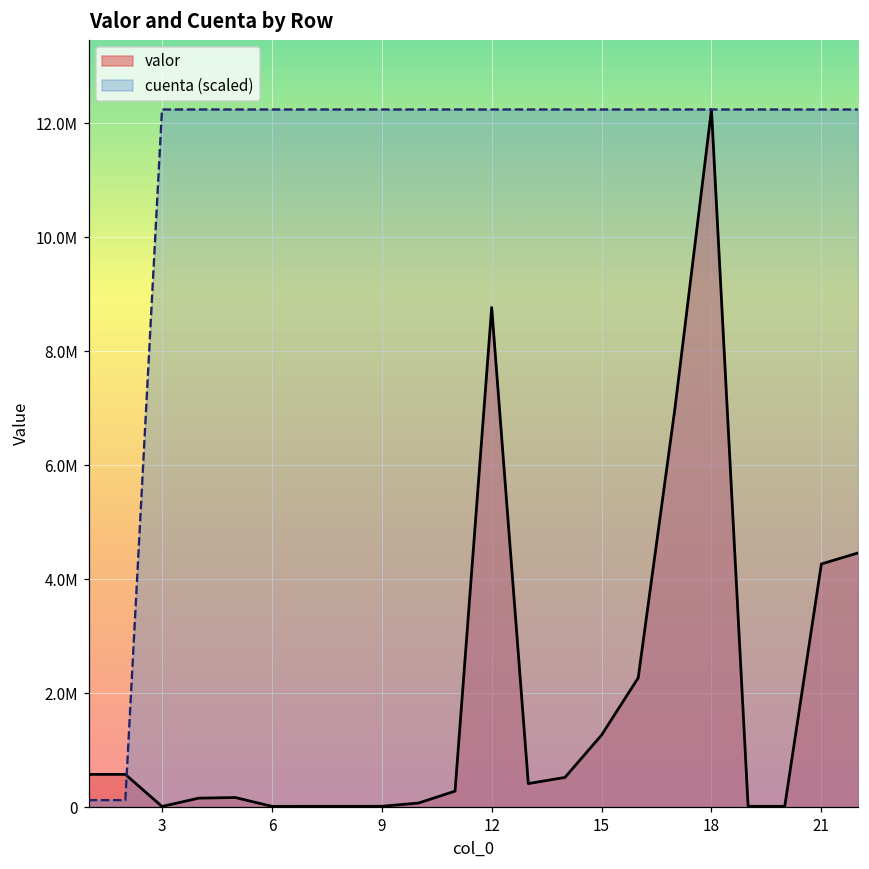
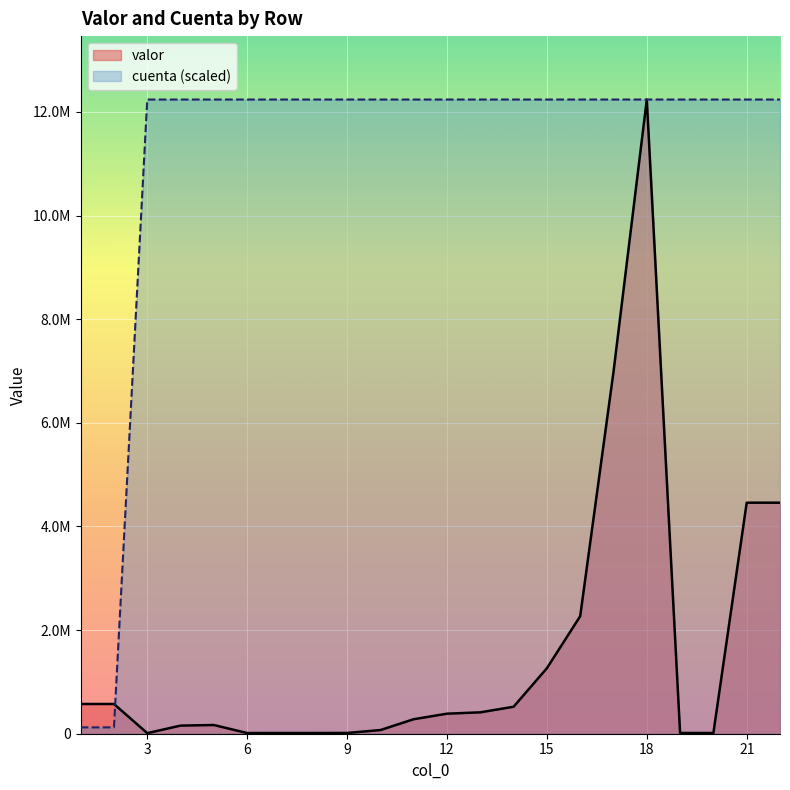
valor, 12: 8800000 -> 400000
valor, 21: 4300000 -> 4500000
